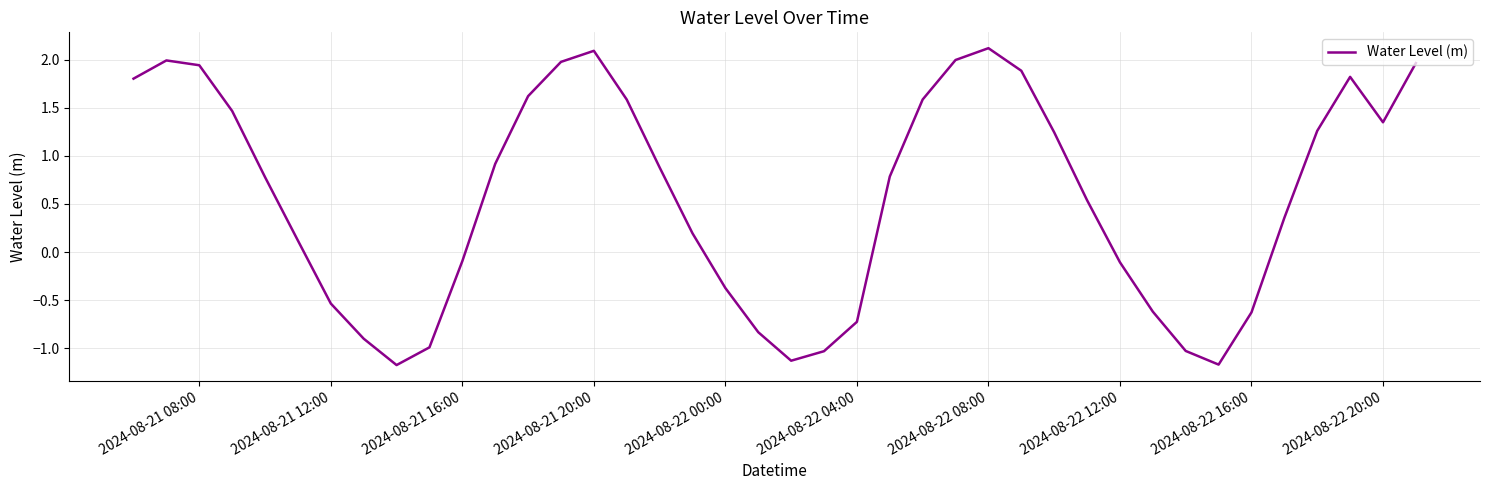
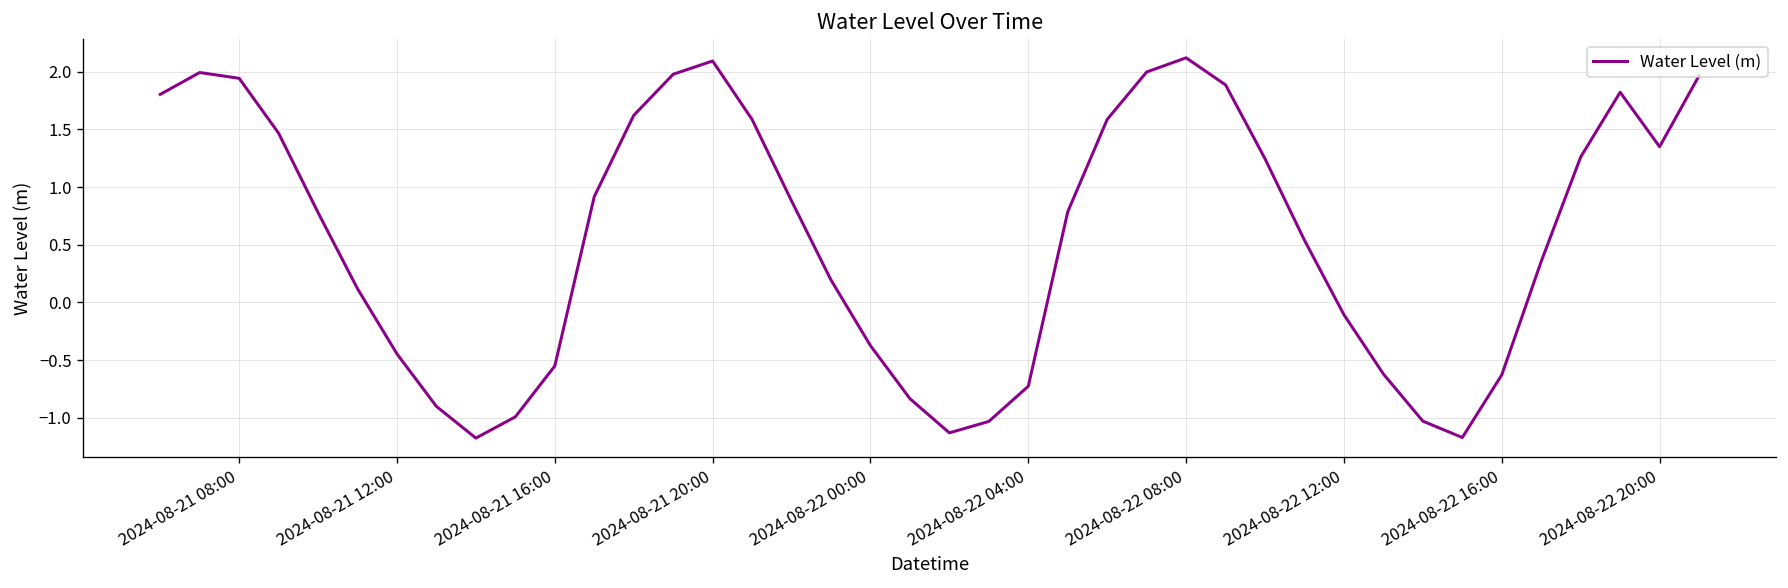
2024-08-21 12:00: -0.5 -> -0.4
2024-08-21 16:00: -0.1 -> -0.6
